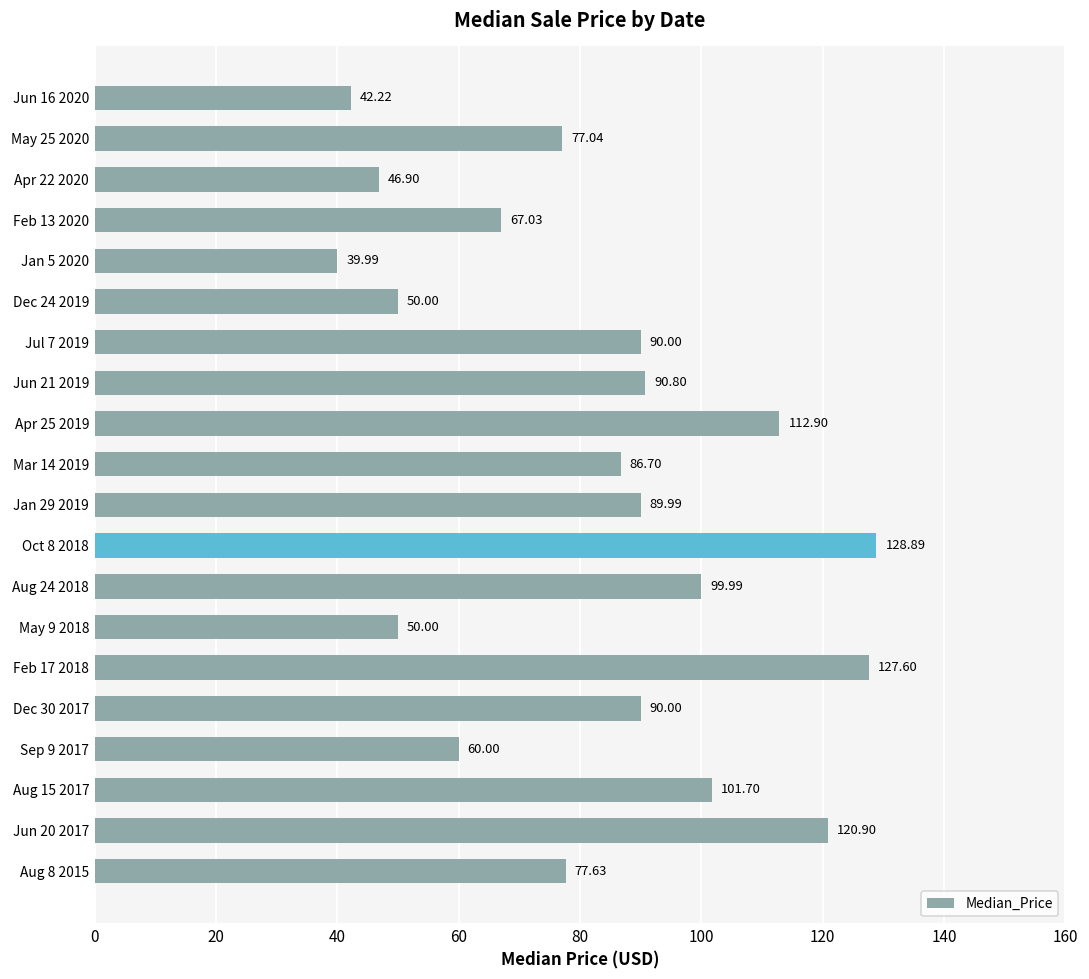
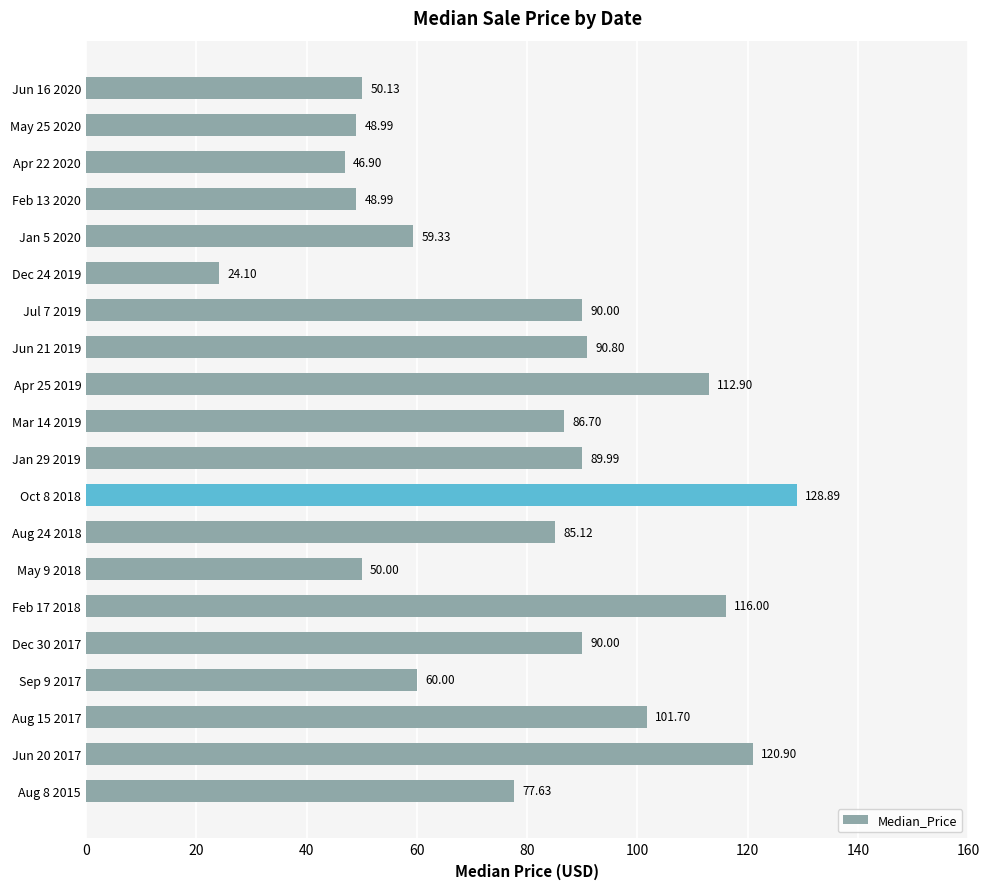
Jun 16 2020: 42.22 -> 50.13
May 25 2020: 77.04 -> 48.99
Feb 13 2020: 67.03 -> 48.99
Jan 5 2020: 39.99 -> 59.33
Dec 24 2019: 50.00 -> 24.10
Aug 24 2018: 99.99 -> 85.12
Feb 17 2018: 127.60 -> 116.00
